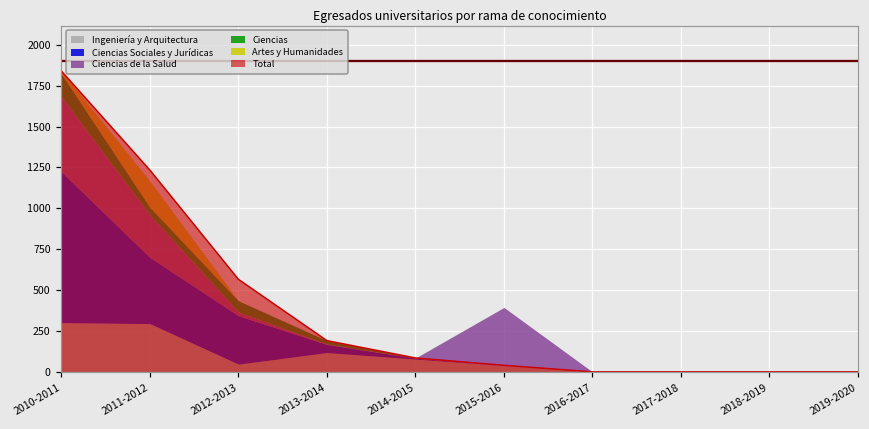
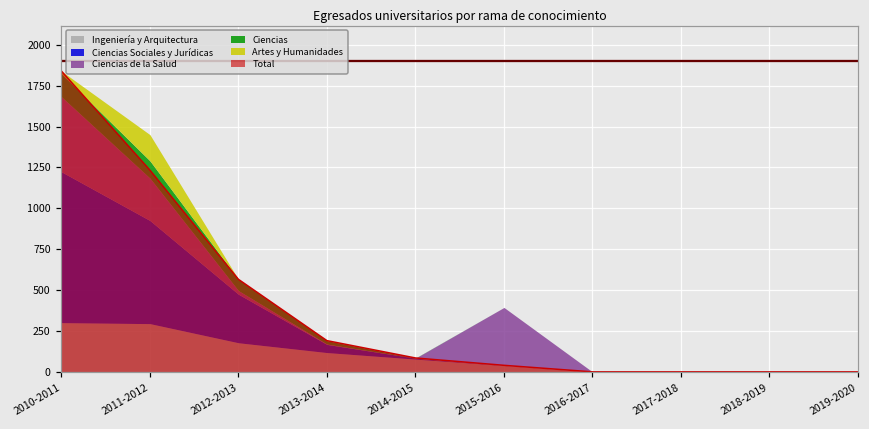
Ciencias Sociales y Jurídicas, 2011-2012: 410 -> 630
Ciencias, 2011-2012: 50 -> 110
Ingeniería y Arquitectura, 2012-2013: 50 -> 180
